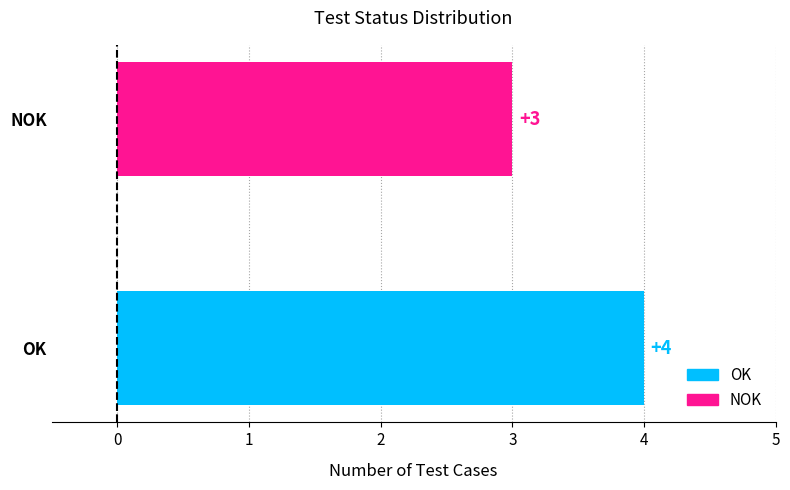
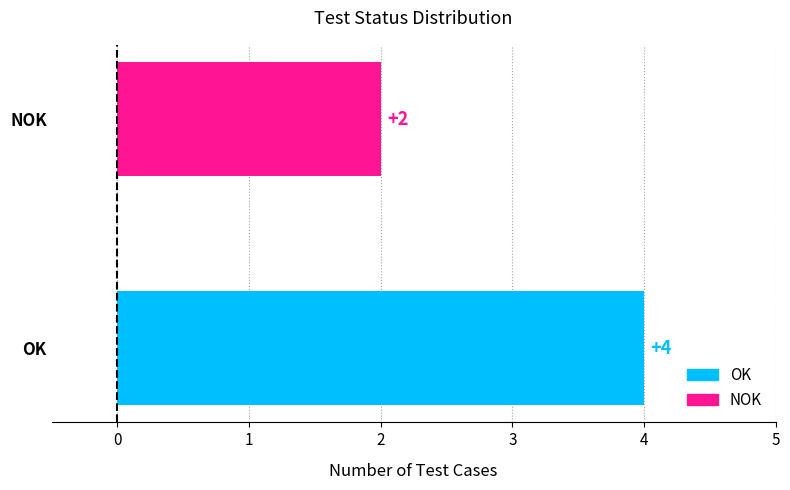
NOK: +3 -> +2
